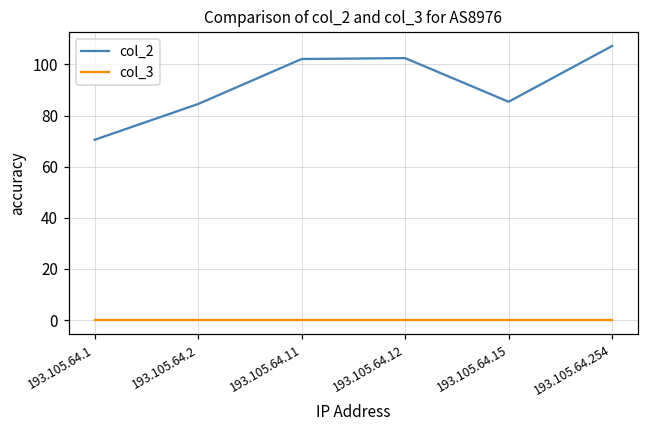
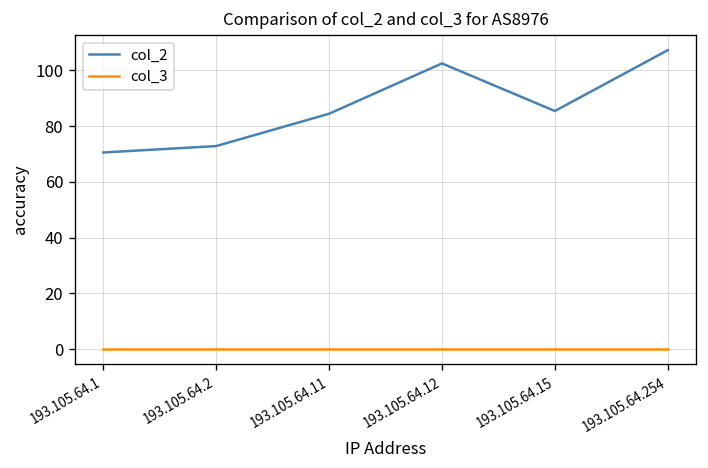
col_2, 193.105.64.2: 85 -> 73
col_2, 193.105.64.11: 102 -> 84
